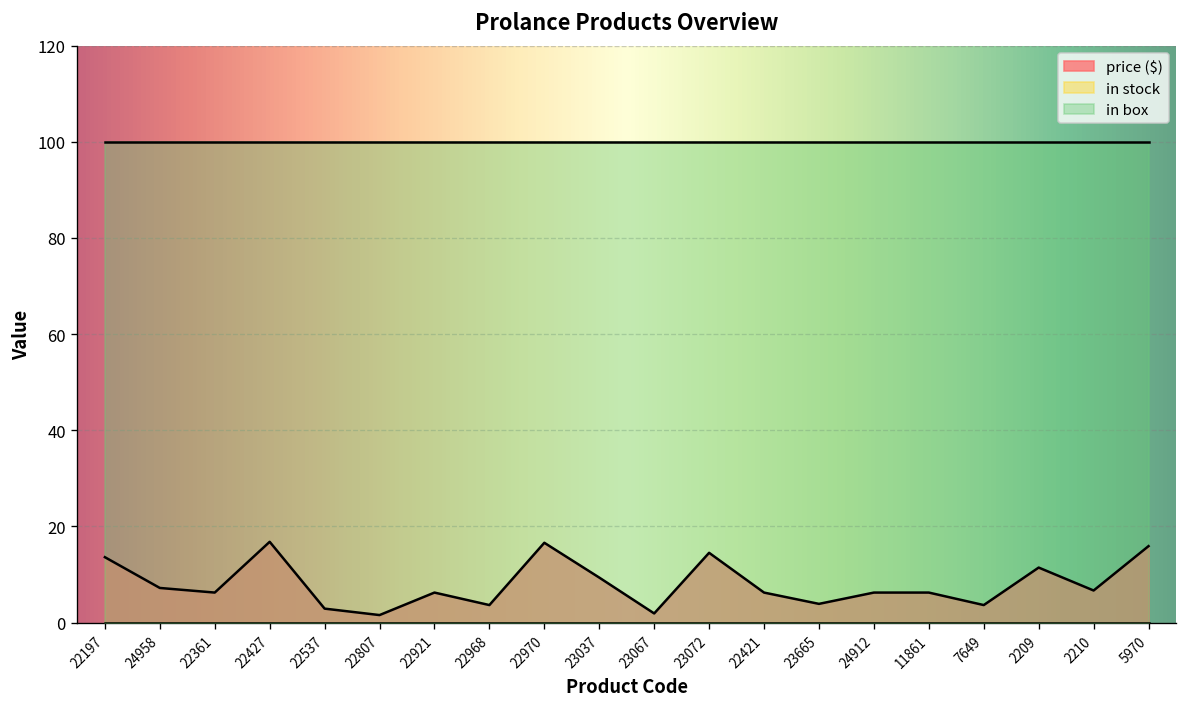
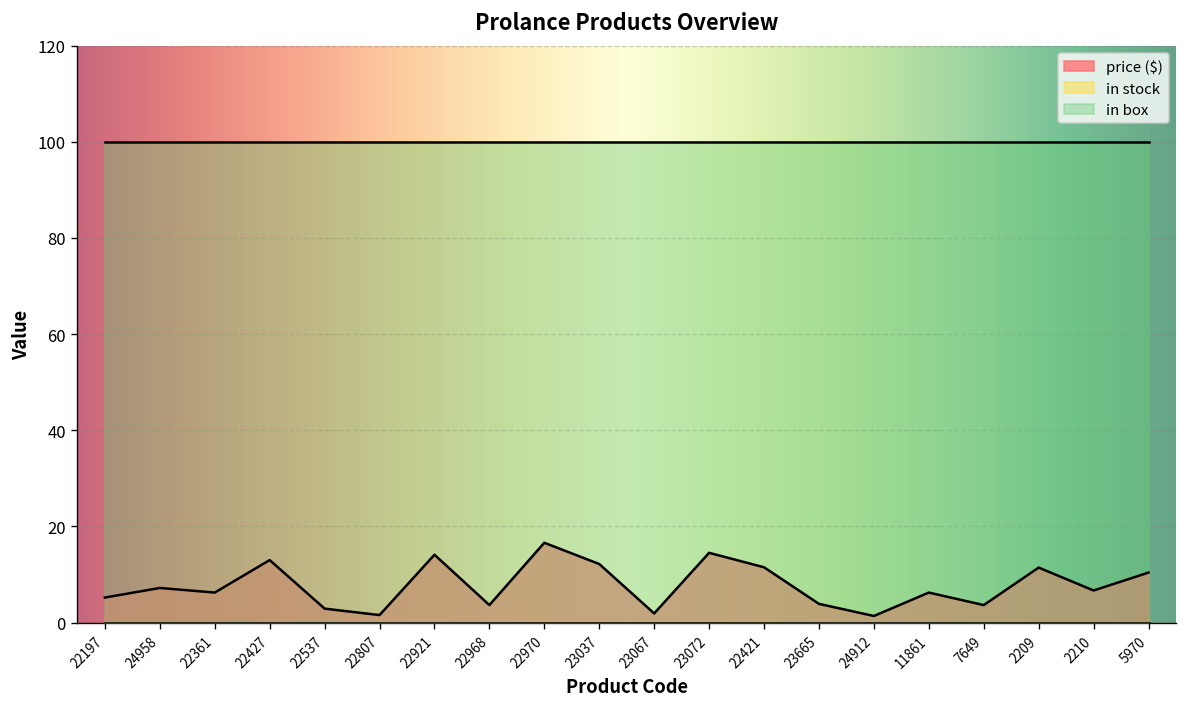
price ($), 22197: 14 -> 5
price ($), 22427: 17 -> 13
price ($), 22921: 6 -> 14
price ($), 23037: 9 -> 12
price ($), 22421: 6 -> 12
price ($), 24912: 6 -> 1
price ($), 5970: 16 -> 10
